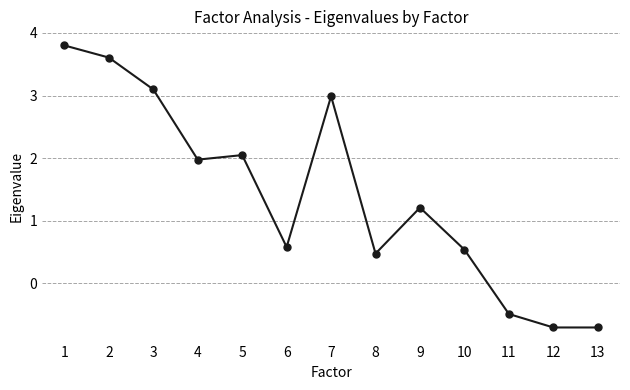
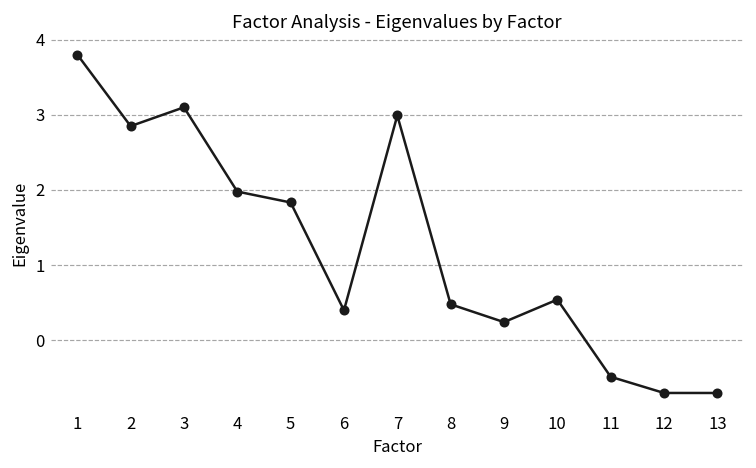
2: 3.6 -> 2.8
5: 2.1 -> 1.8
6: 0.6 -> 0.4
9: 1.2 -> 0.2
